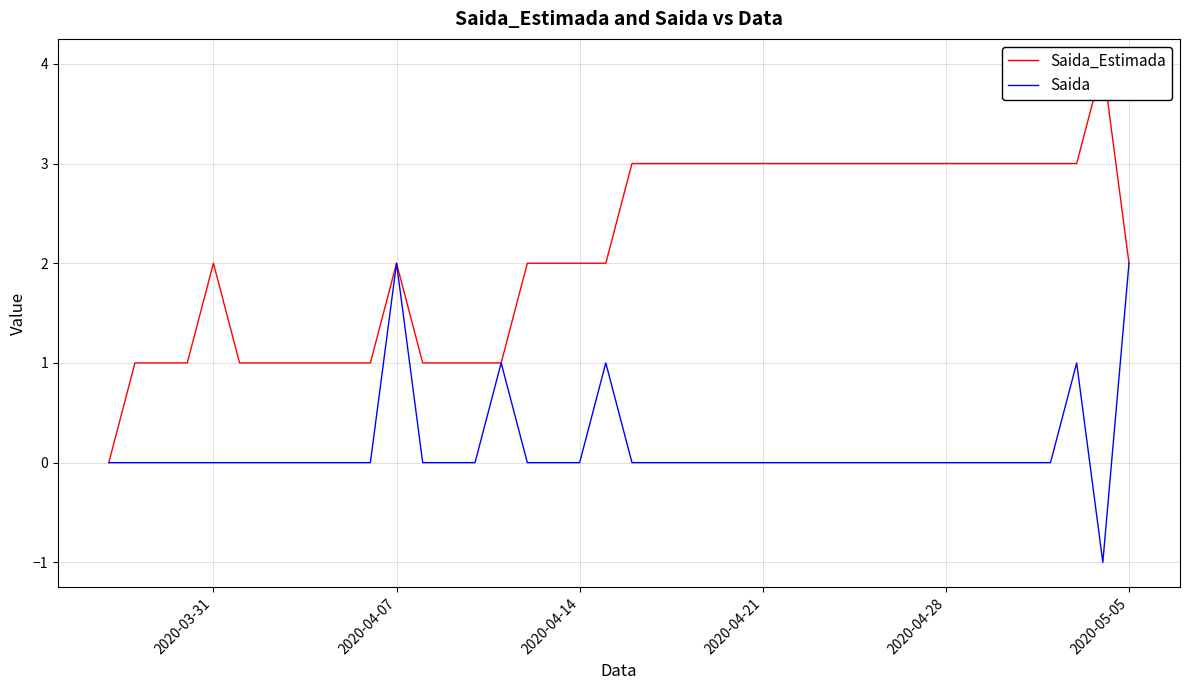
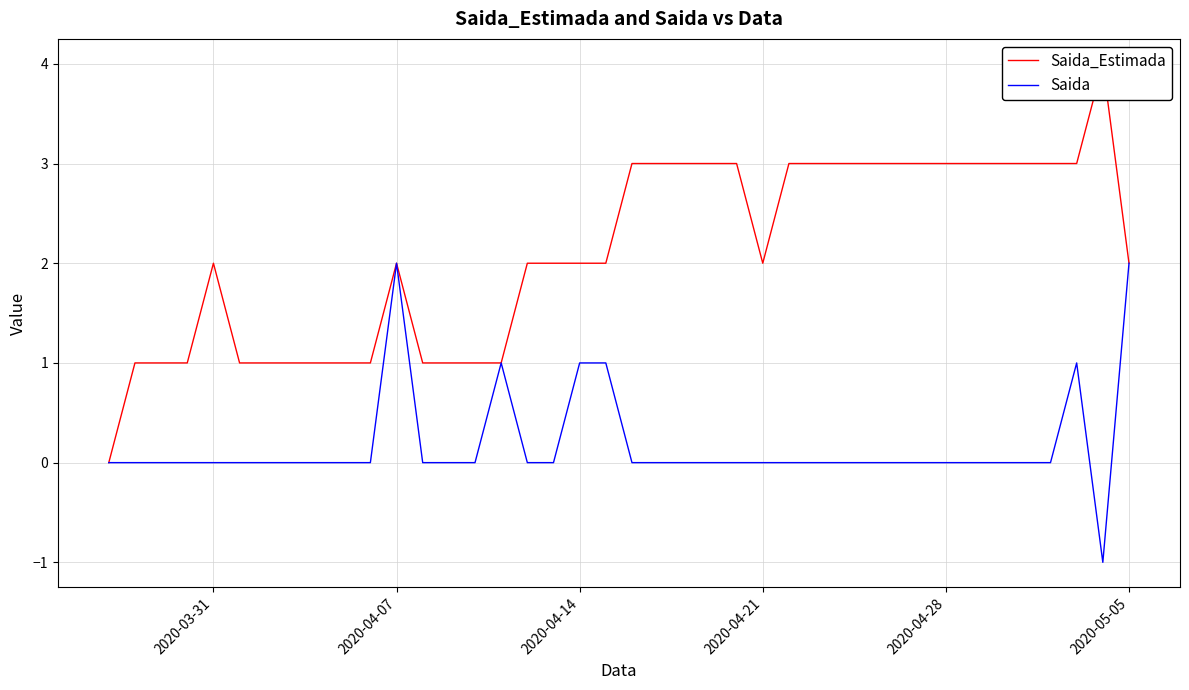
Saida, 2020-04-14: 0 -> 1
Saida_Estimada, 2020-04-21: 3 -> 2
